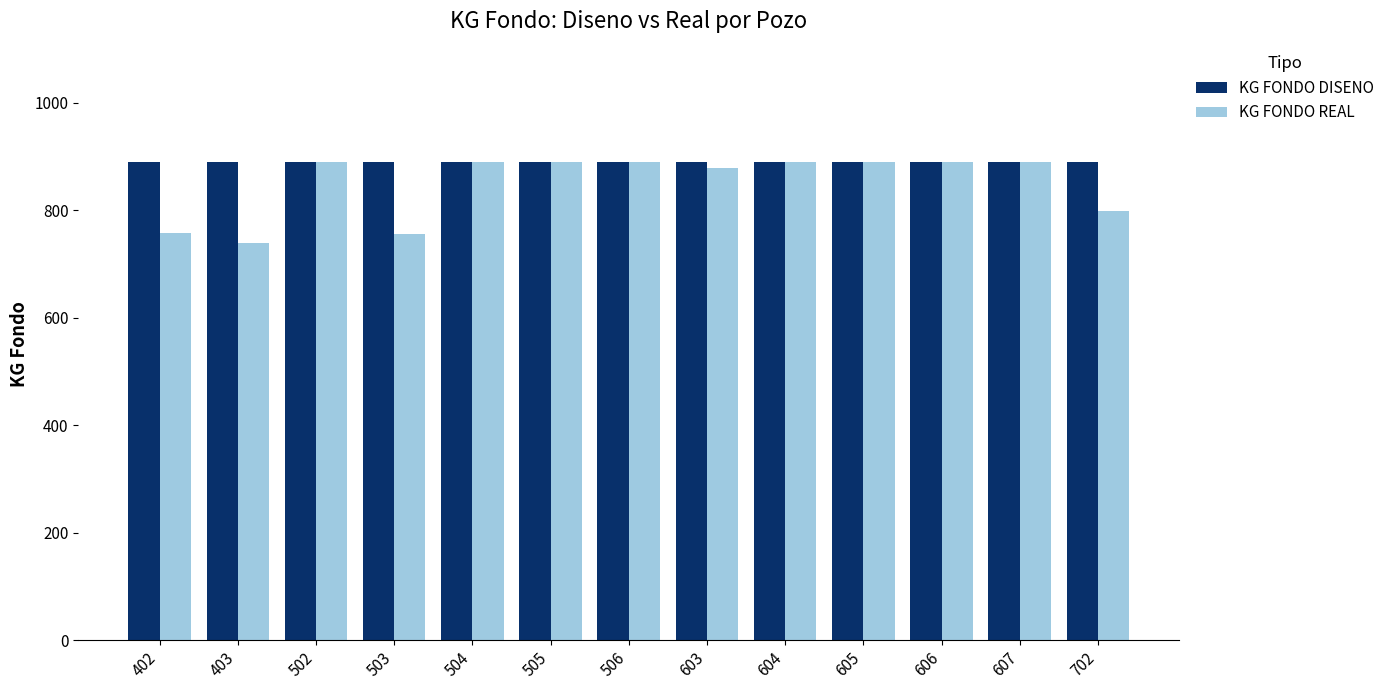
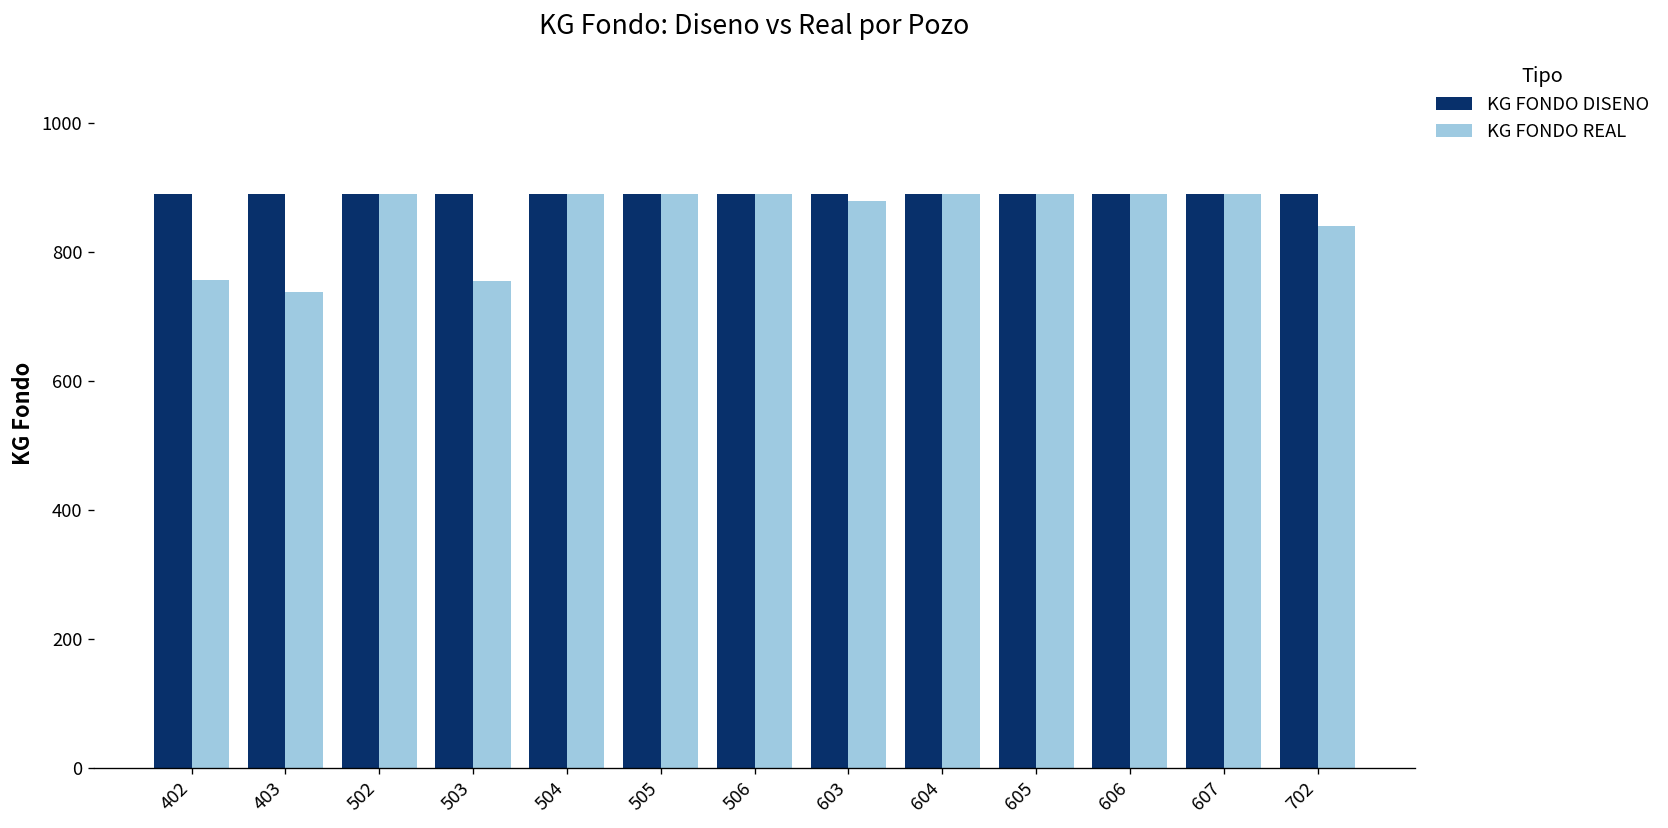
KG FONDO REAL, 702: 800 -> 840
